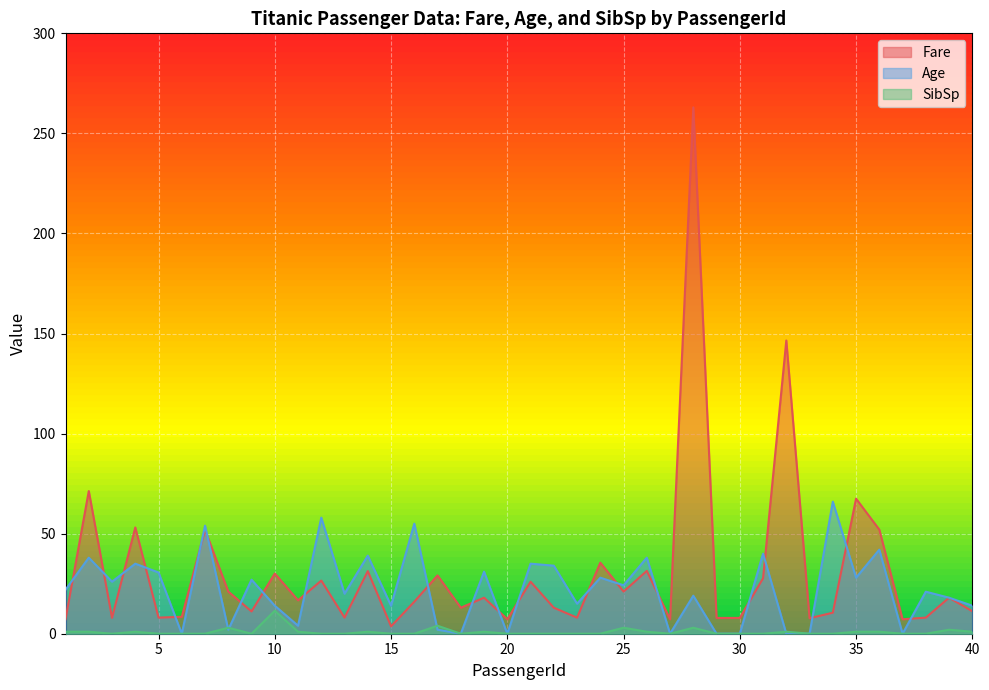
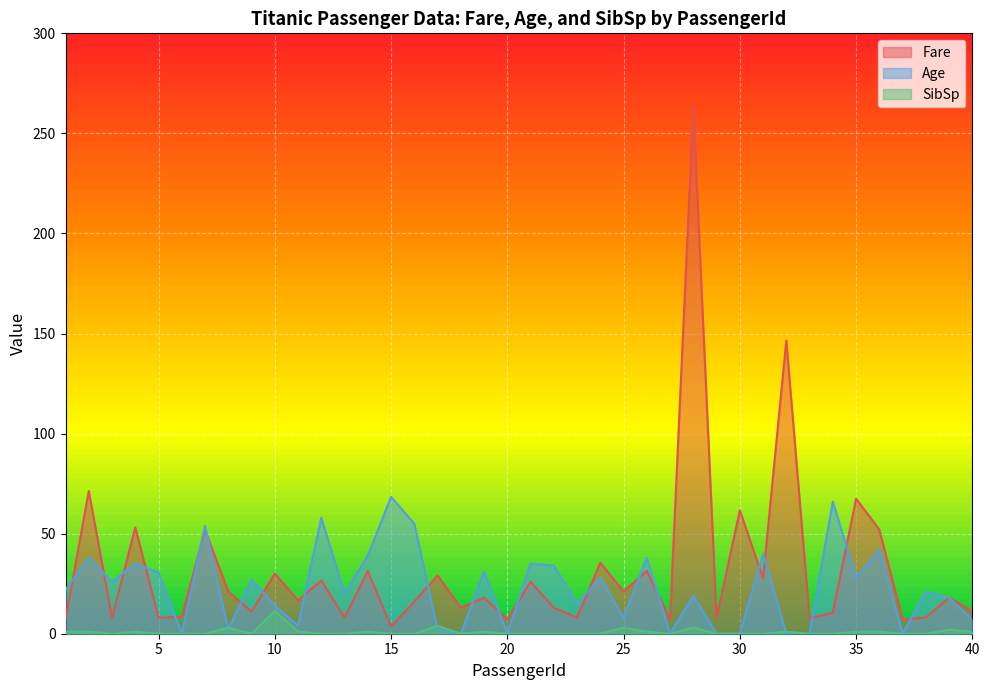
Age, 15: 14 -> 68
Age, 25: 24 -> 8
Fare, 30: 8 -> 62
Age, 40: 14 -> 7
